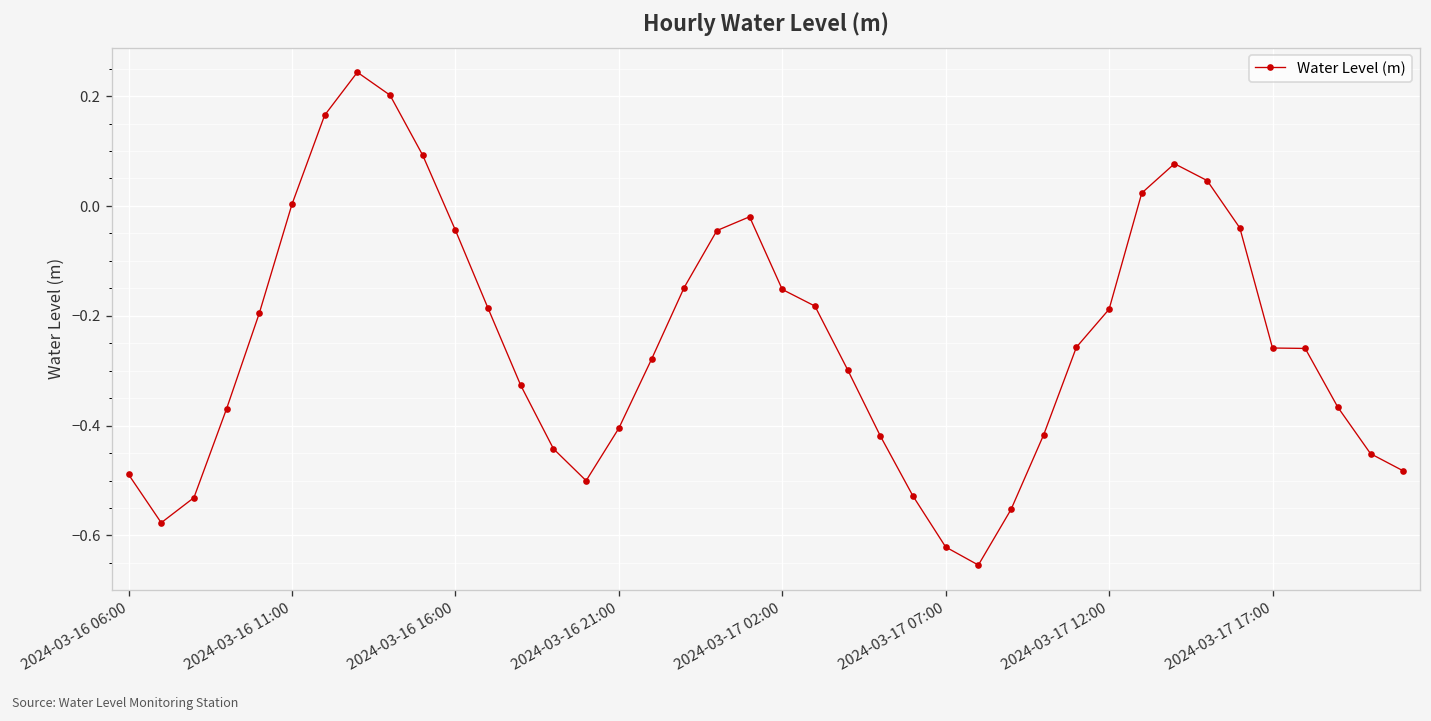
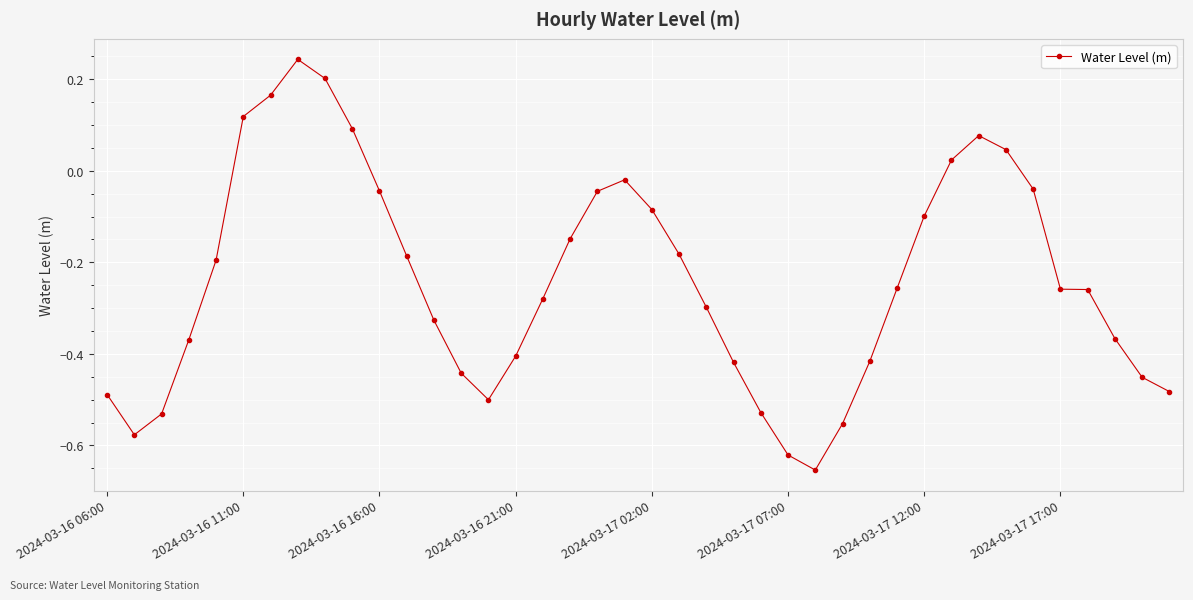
2024-03-16 11:00: 0.00 -> 0.12
2024-03-17 02:00: -0.15 -> -0.08
2024-03-17 12:00: -0.19 -> -0.10
